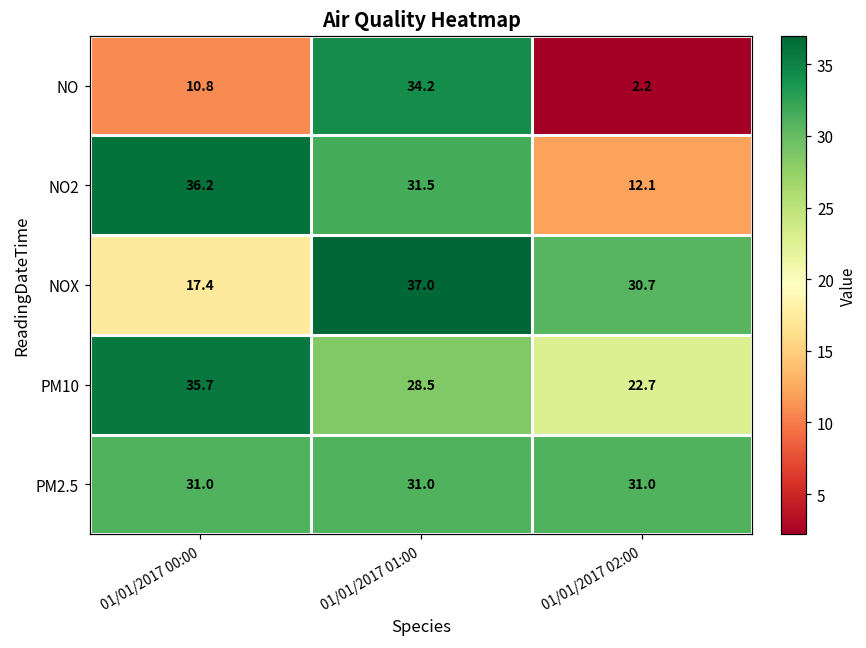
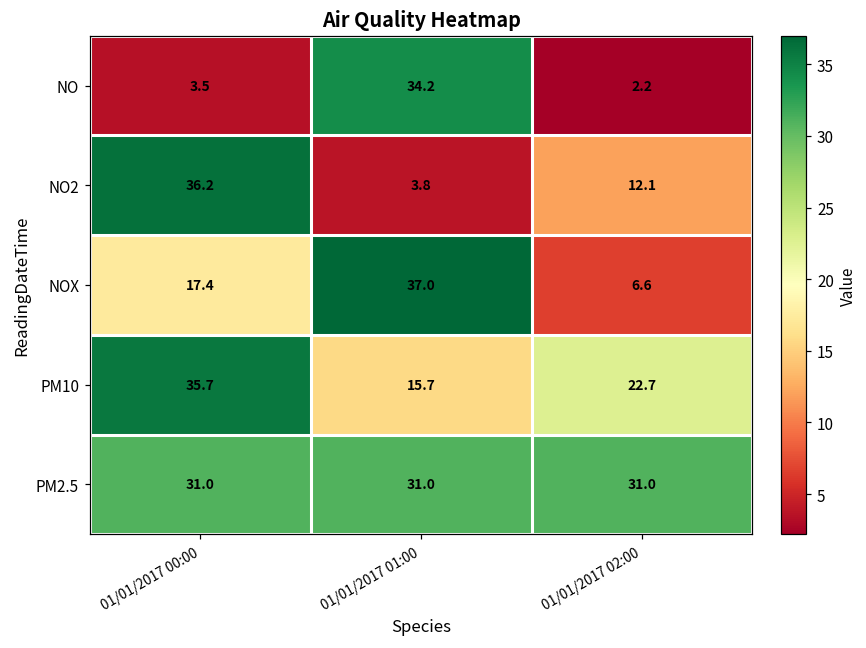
NO, 01/01/2017 00:00: 10.8 -> 3.5
NO2, 01/01/2017 01:00: 31.5 -> 3.8
NOX, 01/01/2017 02:00: 30.7 -> 6.6
PM10, 01/01/2017 01:00: 28.5 -> 15.7
